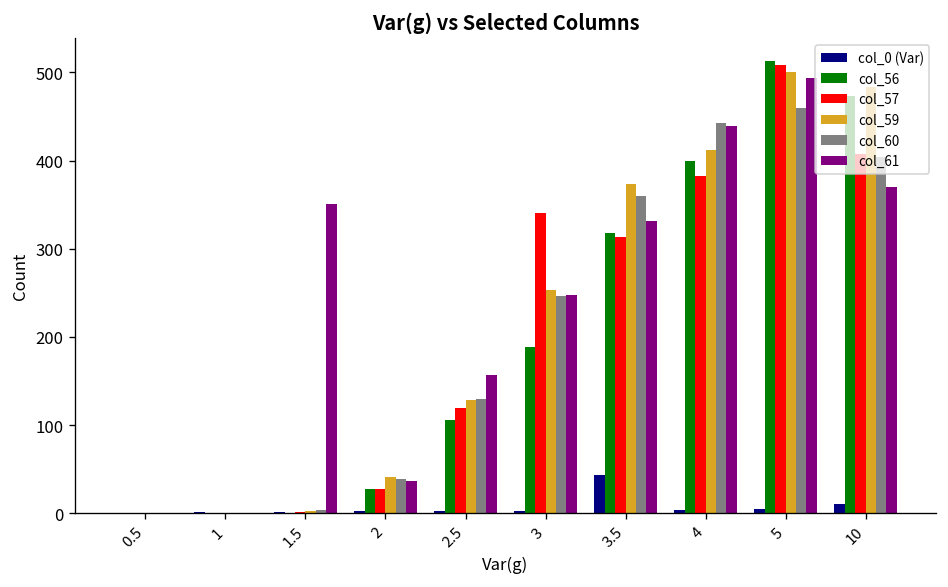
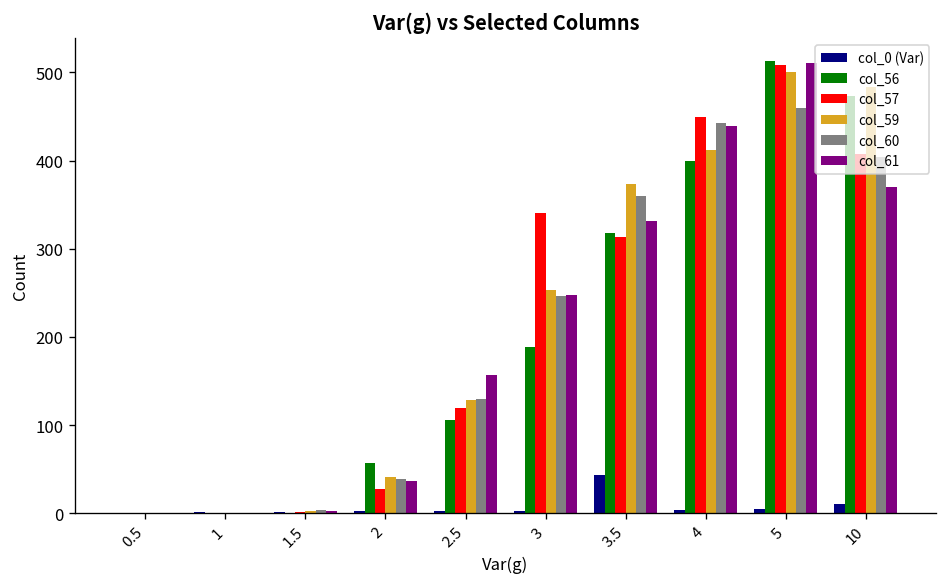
col_61, 1.5: 350 -> 0
col_56, 2: 30 -> 60
col_57, 4: 380 -> 450
col_61, 5: 490 -> 510
